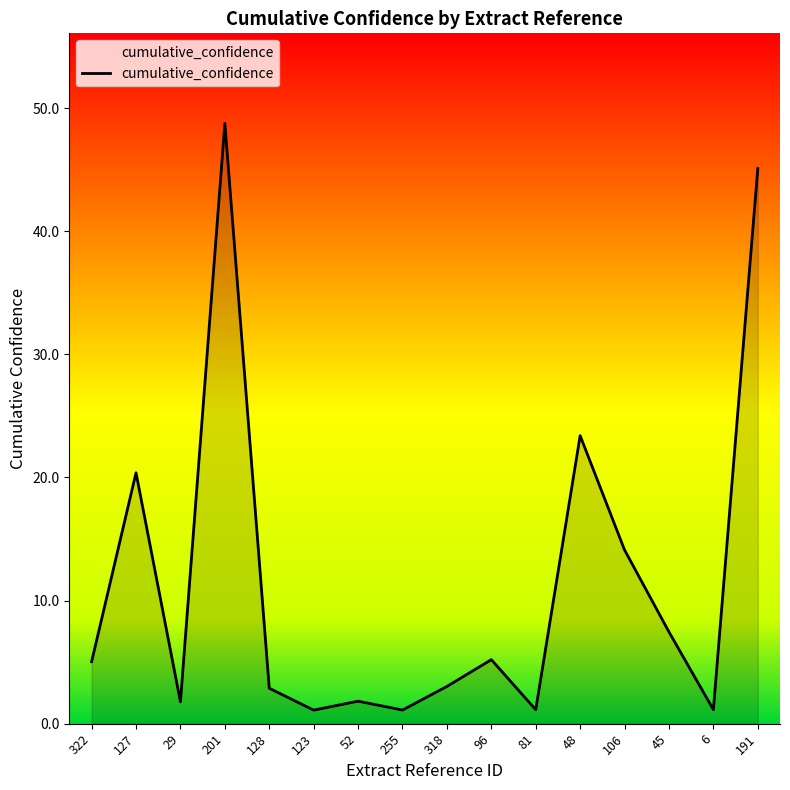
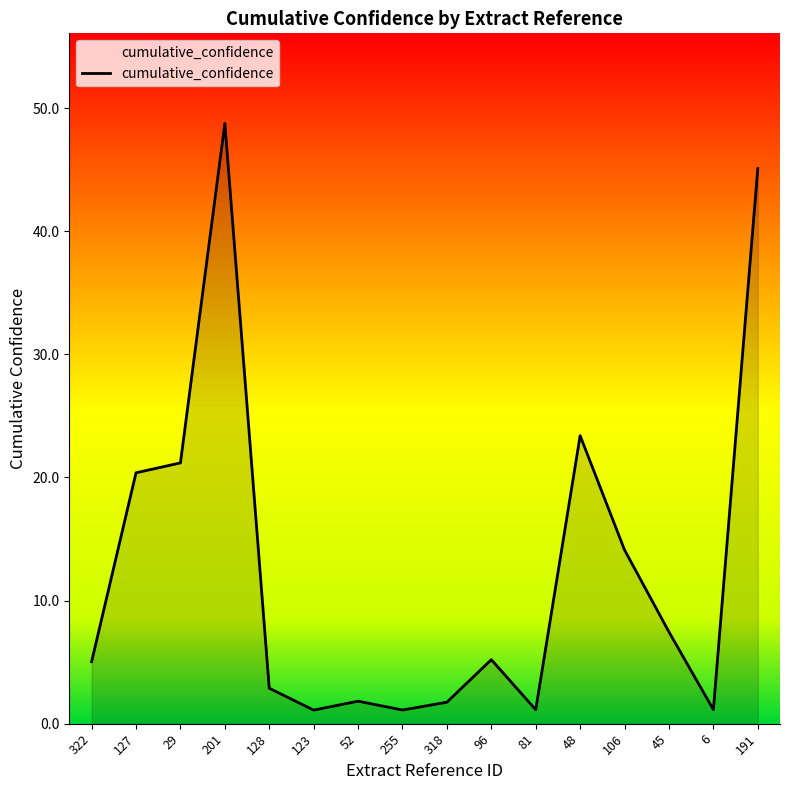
29: 1.8 -> 21.2
318: 3.0 -> 1.7
